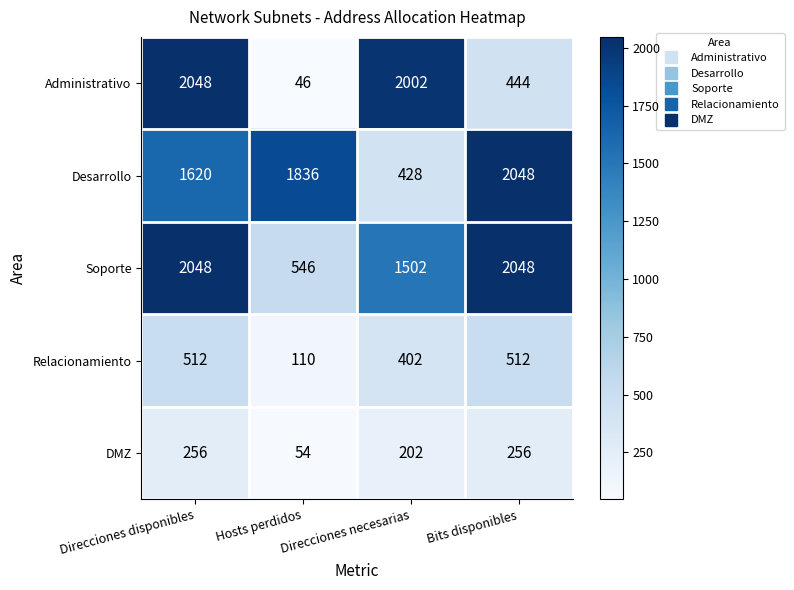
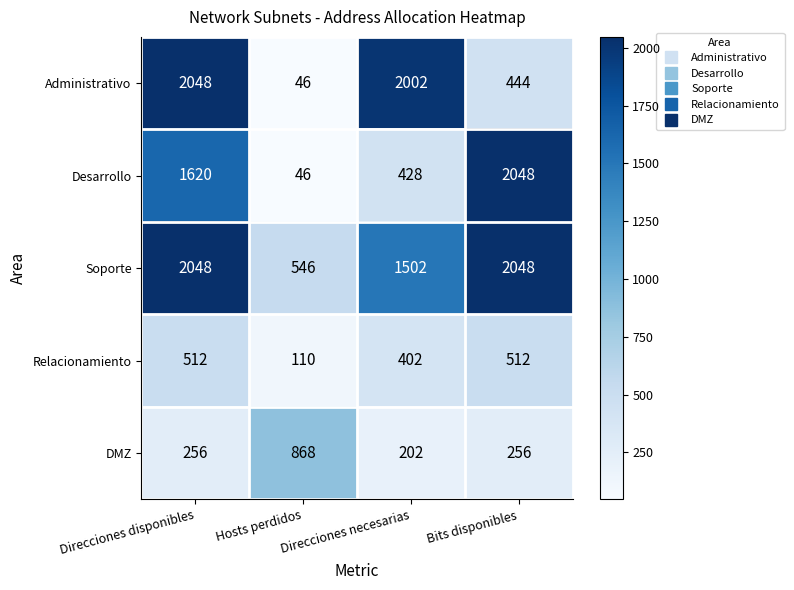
Desarrollo, Hosts perdidos: 1836 -> 46
DMZ, Hosts perdidos: 54 -> 868
